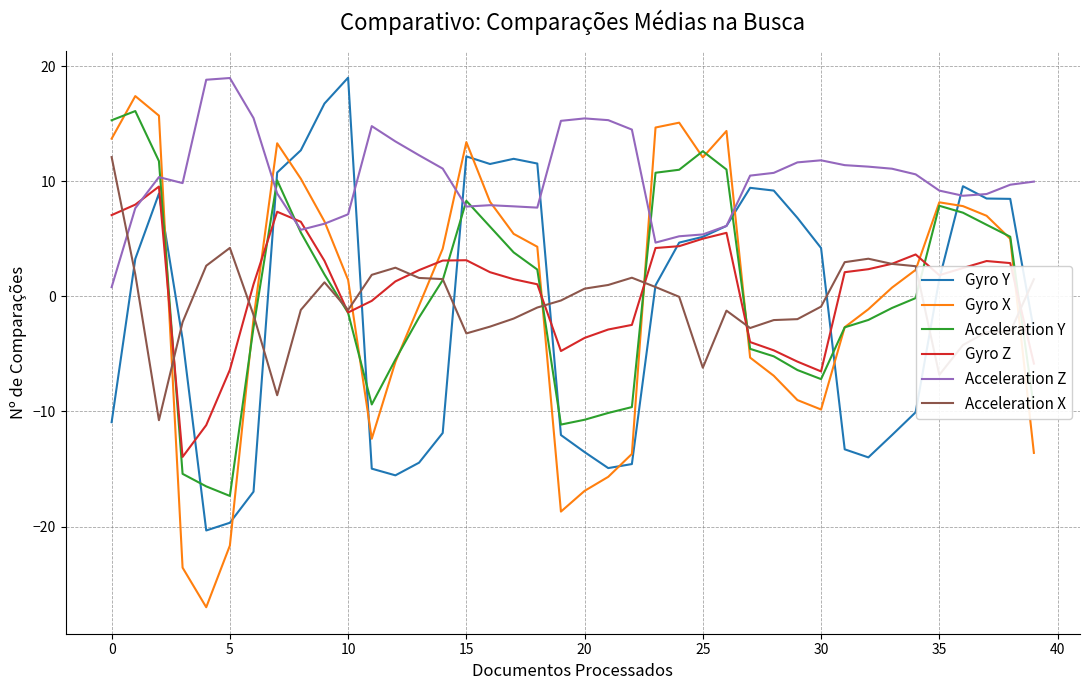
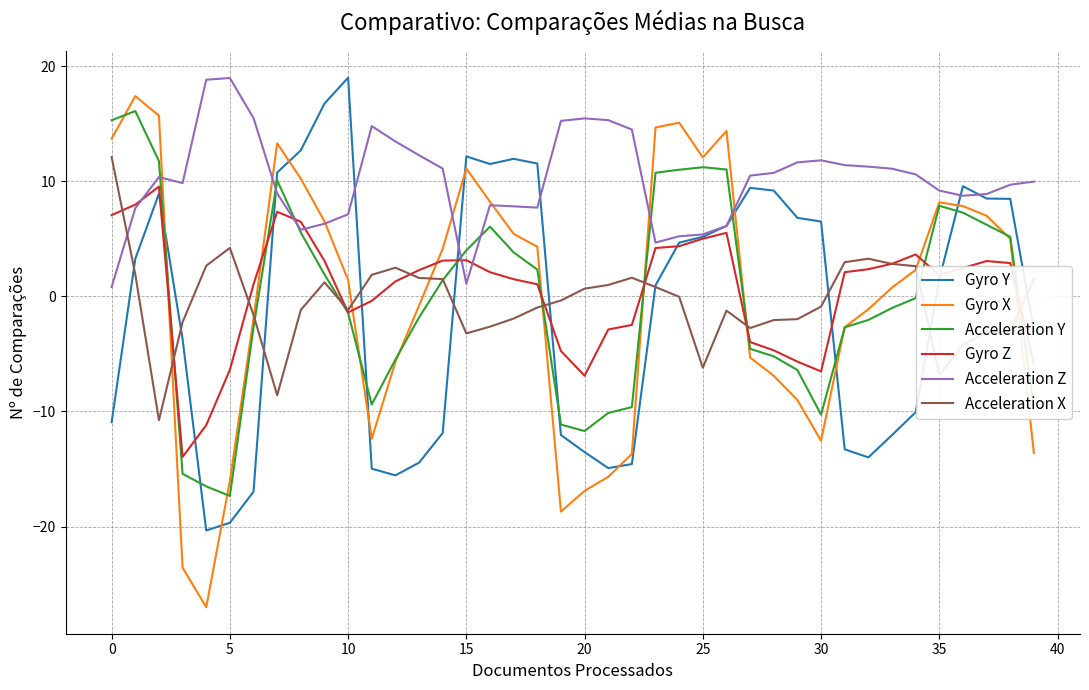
Gyro X, 5: -21.7 -> -16.0
Gyro X, 15: 13.4 -> 11.1
Acceleration Y, 15: 8.3 -> 4.0
Acceleration Z, 15: 7.8 -> 1.1
Acceleration Y, 20: -10.7 -> -11.7
Gyro Z, 20: -3.6 -> -6.9
Acceleration Y, 25: 12.6 -> 11.2
Gyro Y, 30: 4.2 -> 6.5
Gyro X, 30: -9.8 -> -12.5
Acceleration Y, 30: -7.2 -> -10.3
